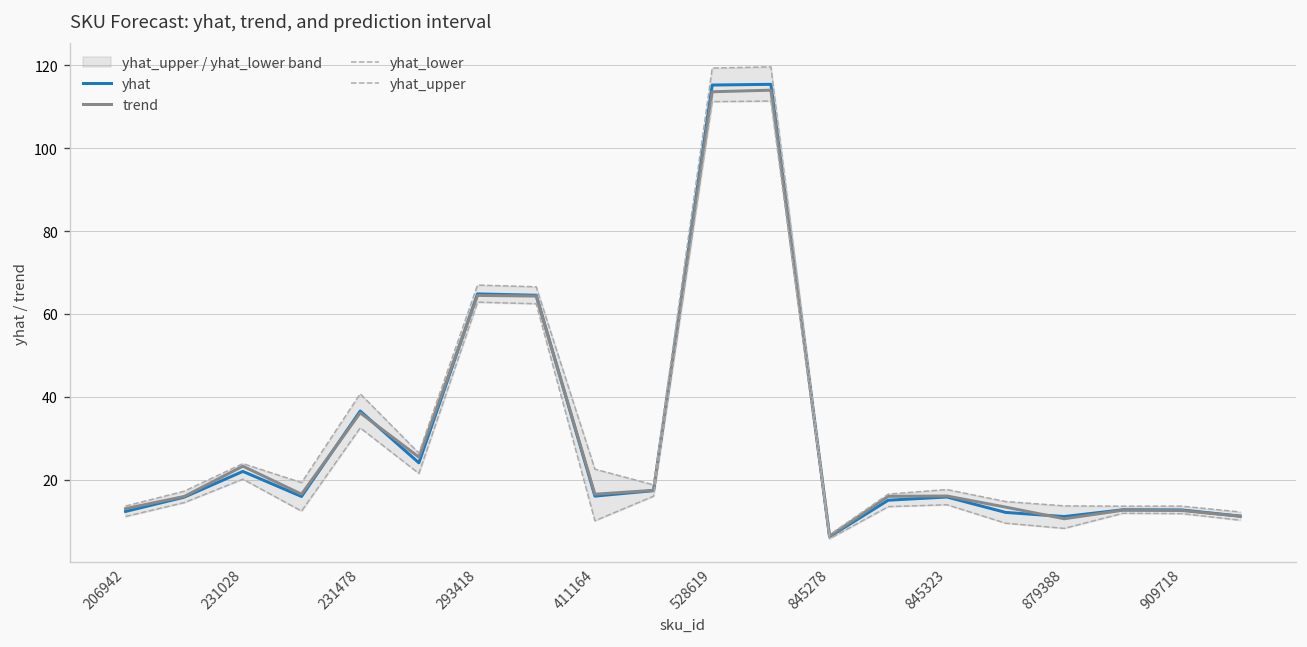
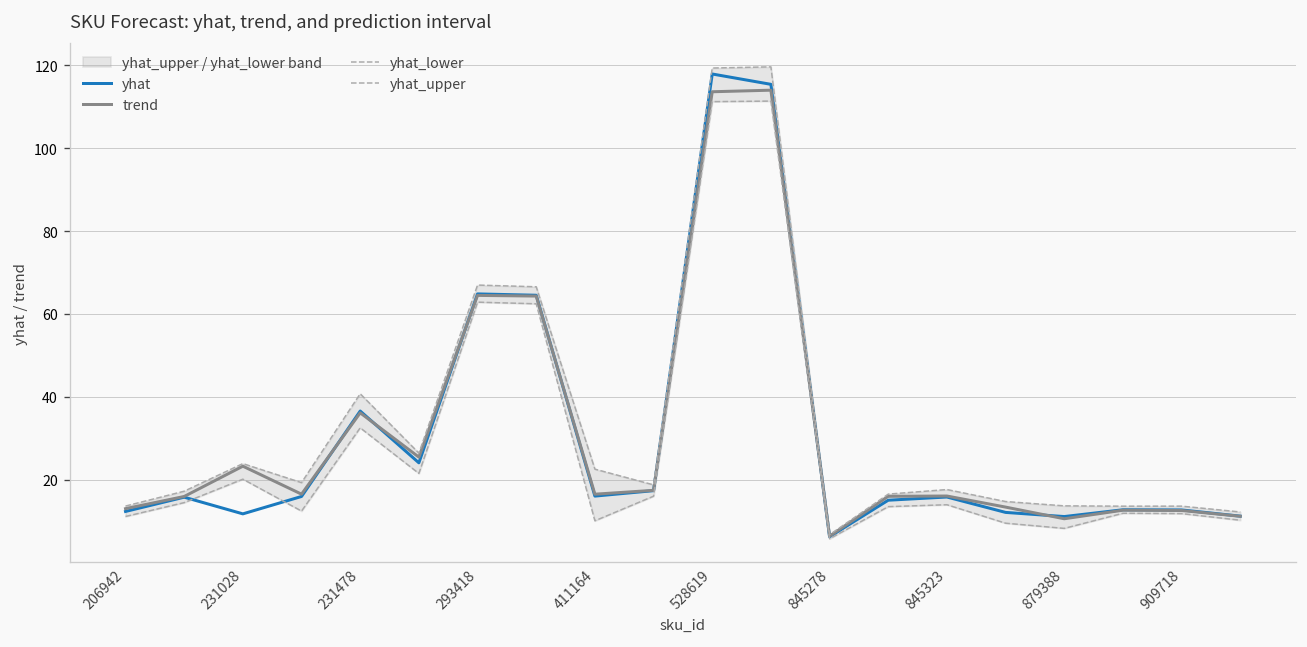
yhat, 231028: 22 -> 12
yhat, 528619: 115 -> 118
